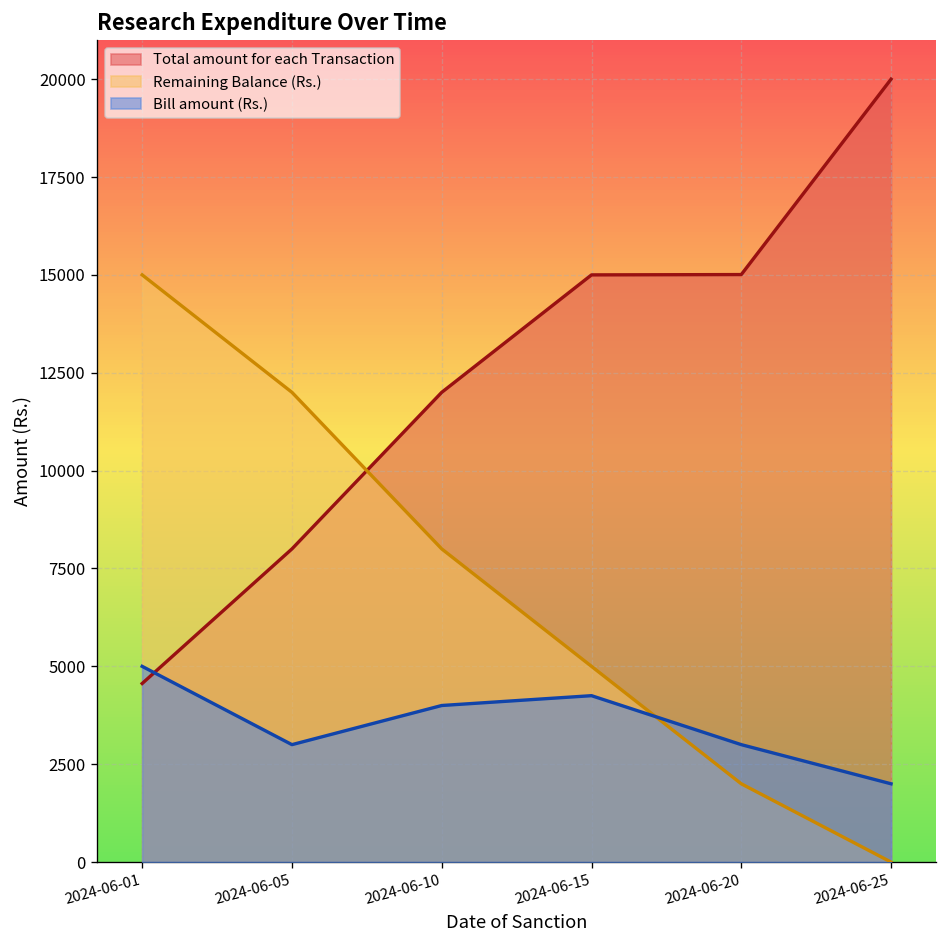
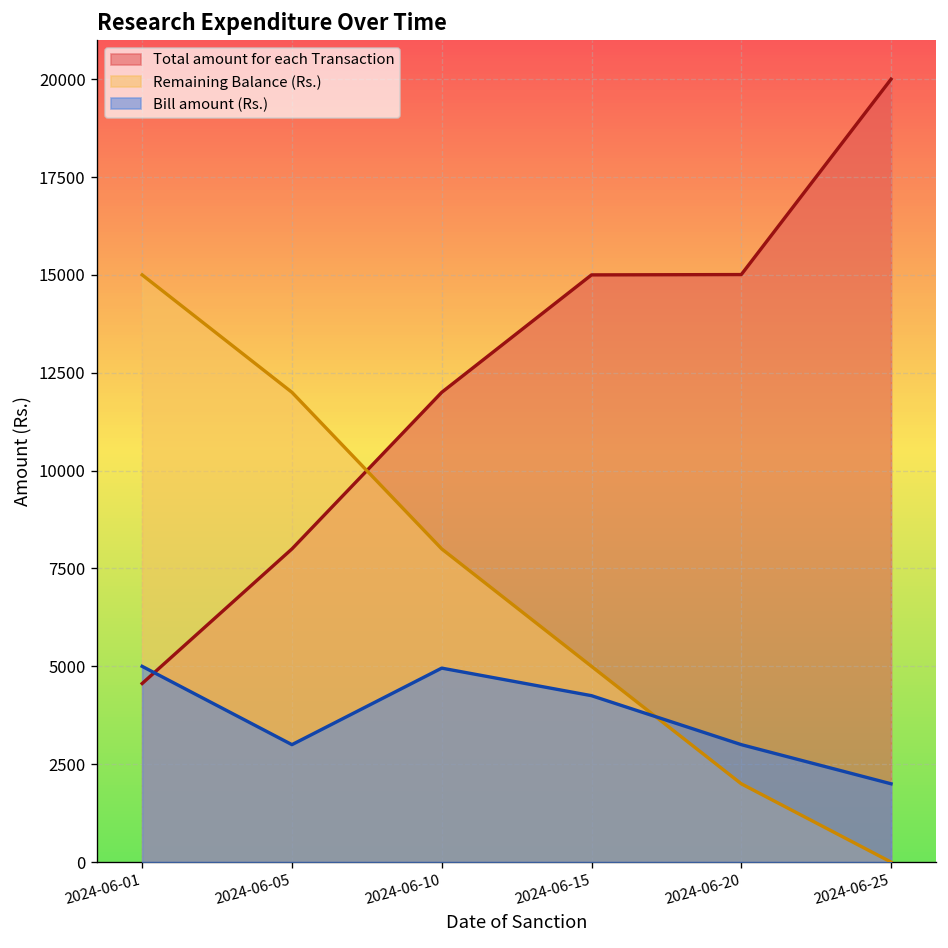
Bill amount (Rs.), 2024-06-10: 4000 -> 5000
